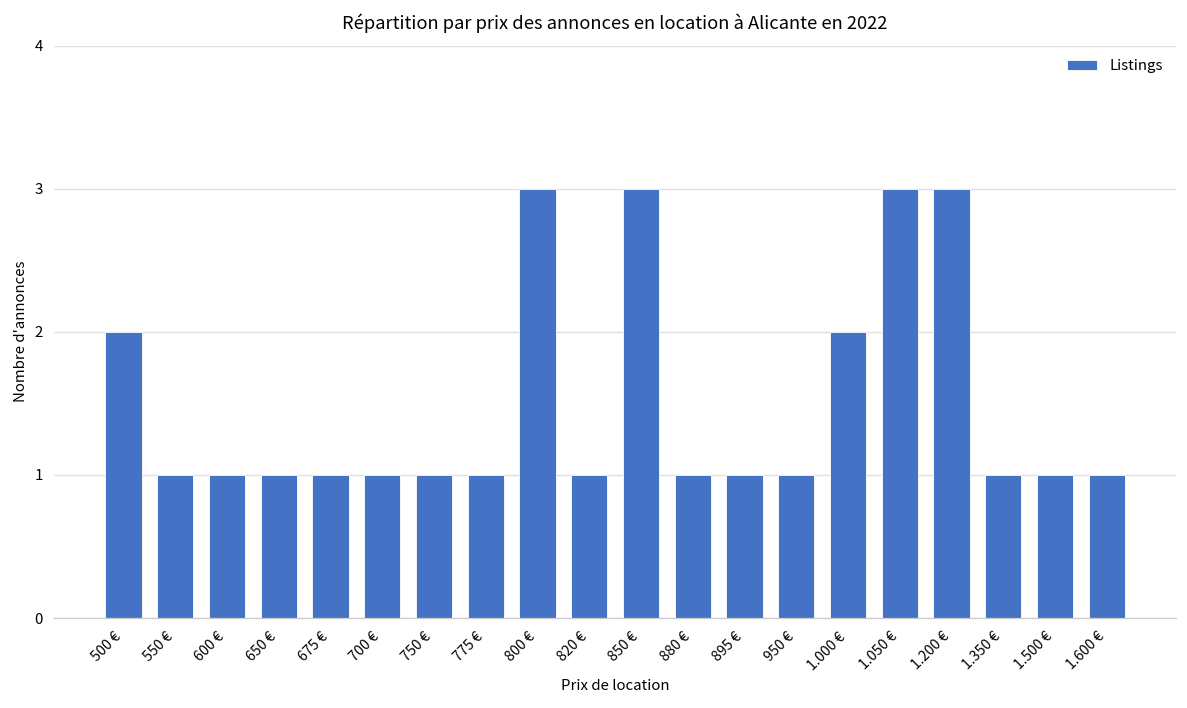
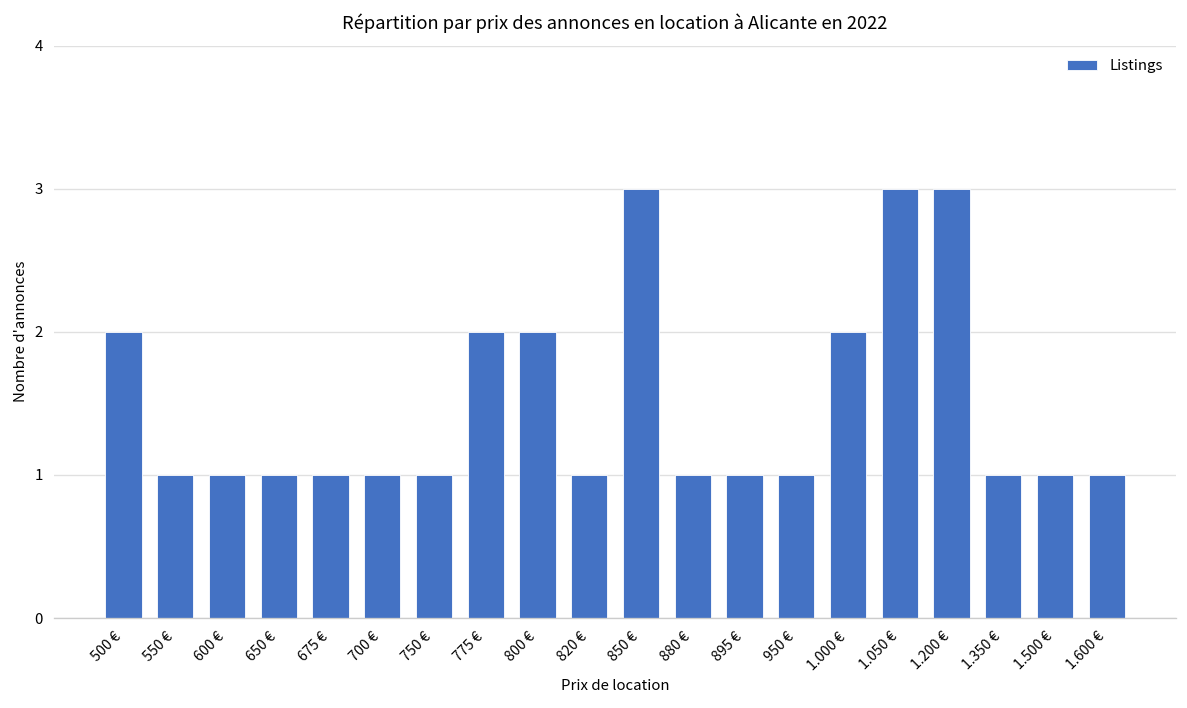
775 €: 1 -> 2
800 €: 3 -> 2
